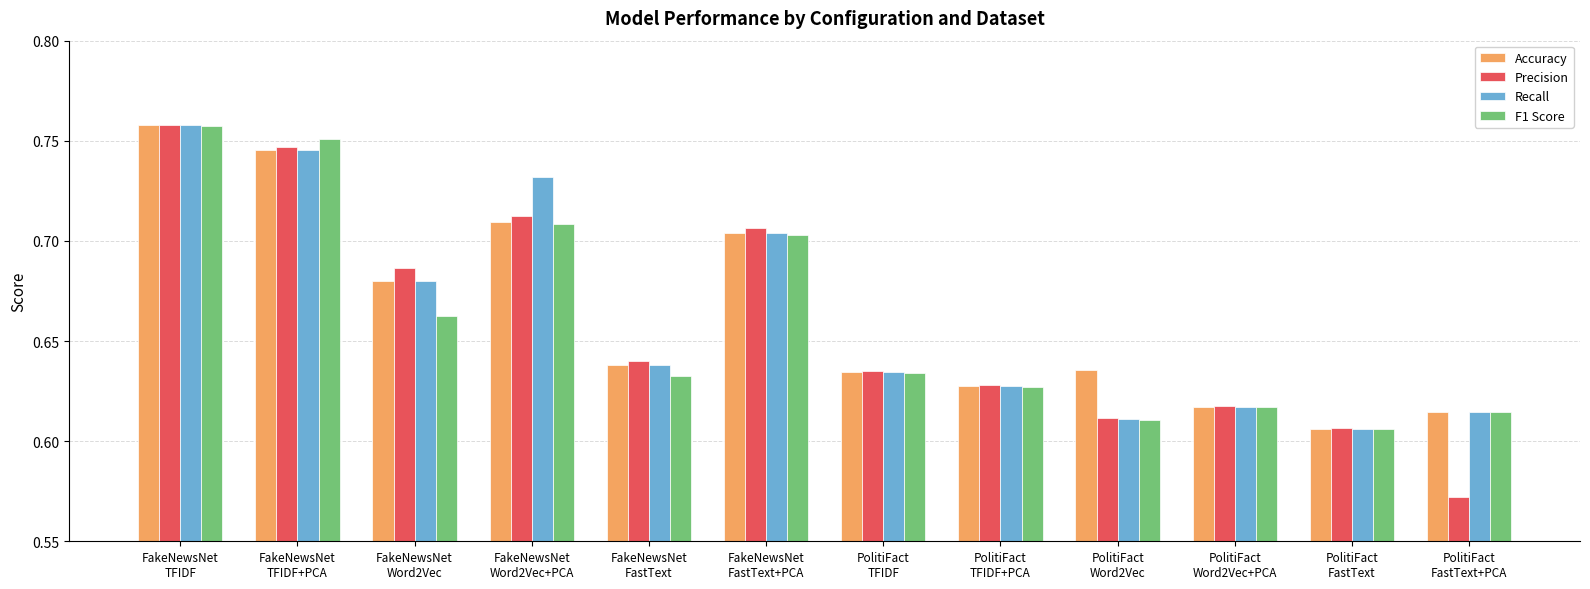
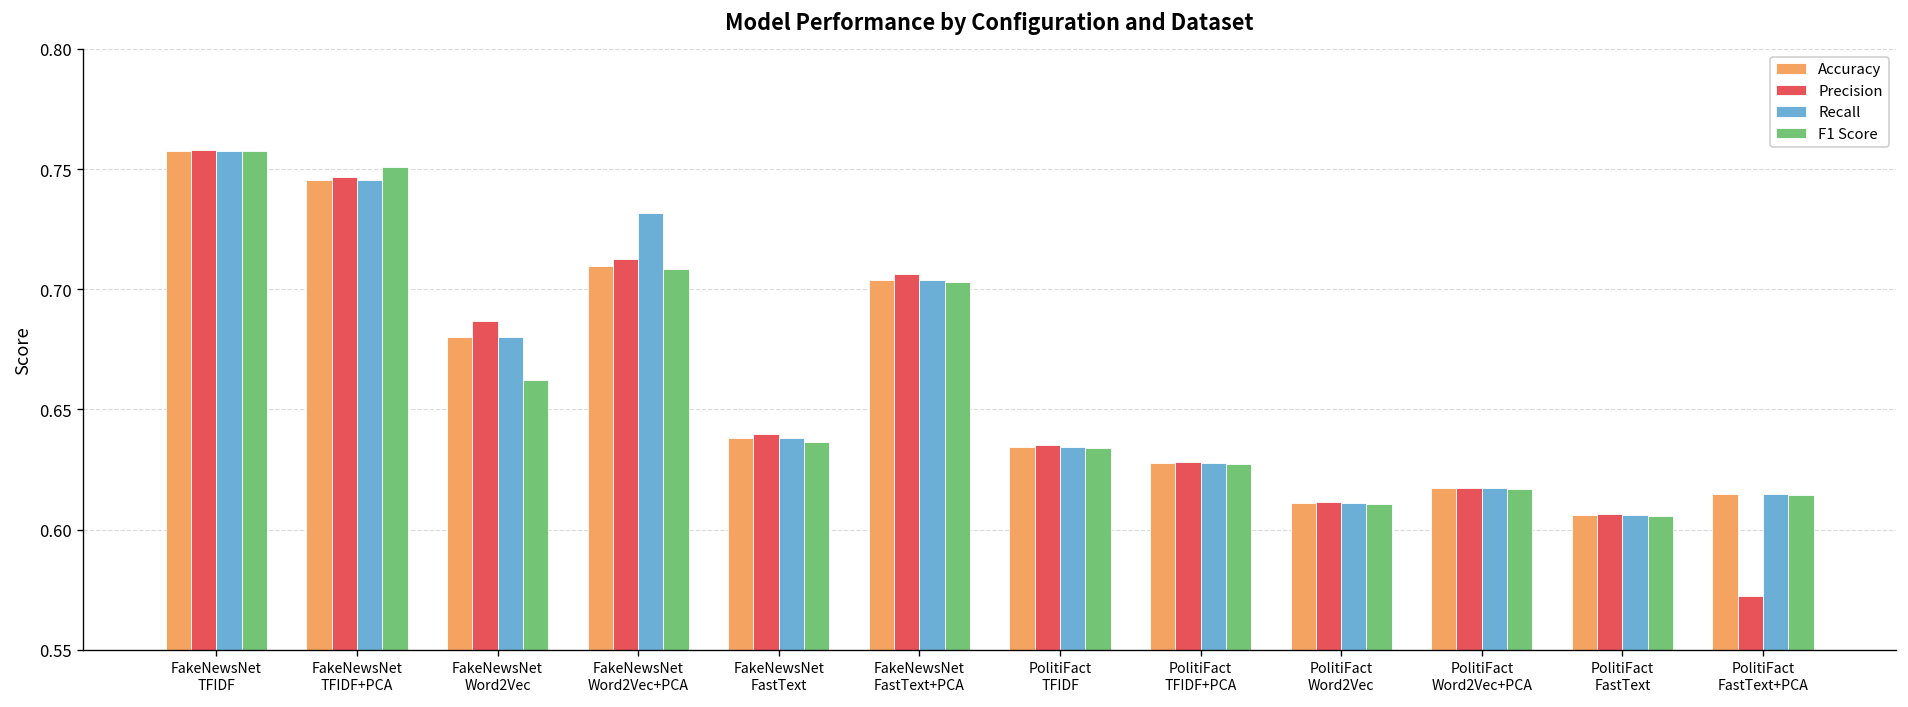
F1 Score, FakeNewsNet FastText: 0.632 -> 0.637
Accuracy, PolitiFact Word2Vec: 0.636 -> 0.611
